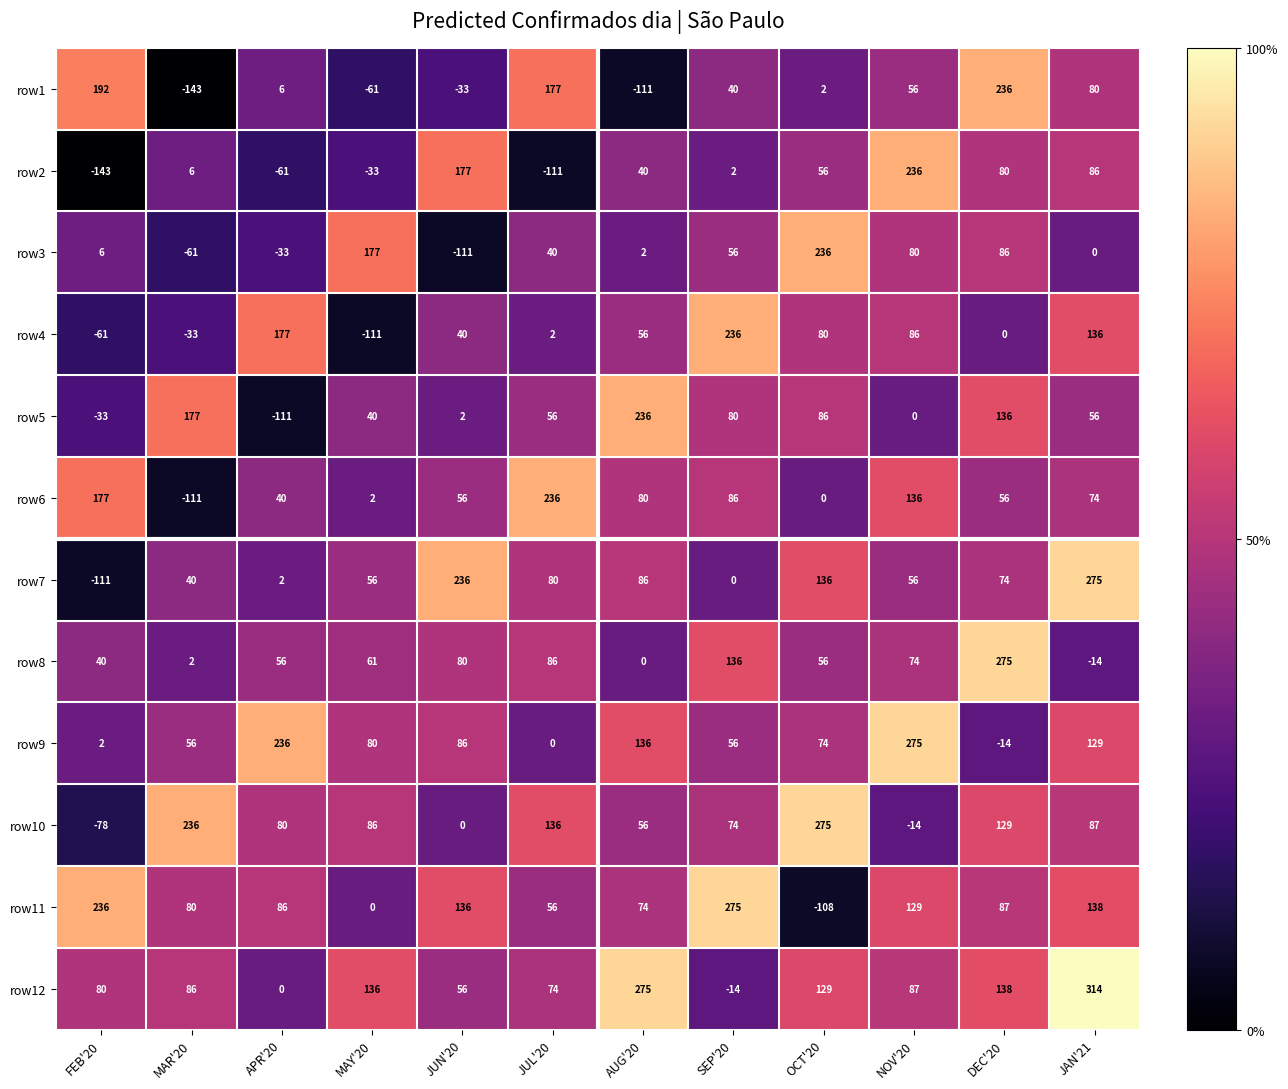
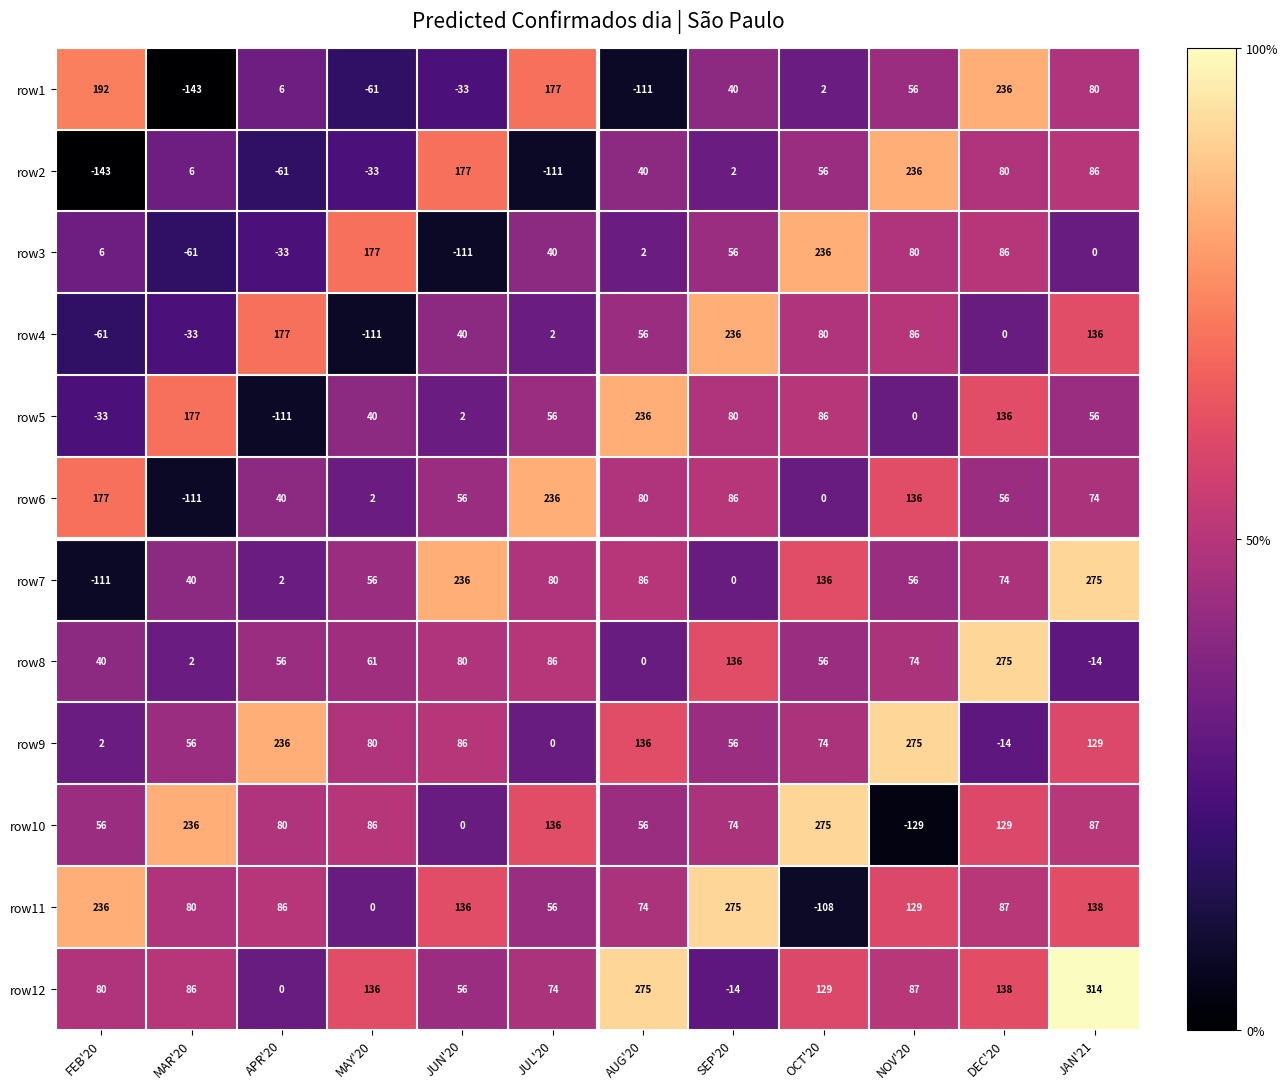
row10, FEB'20: -78 -> 56
row10, NOV'20: -14 -> -129
